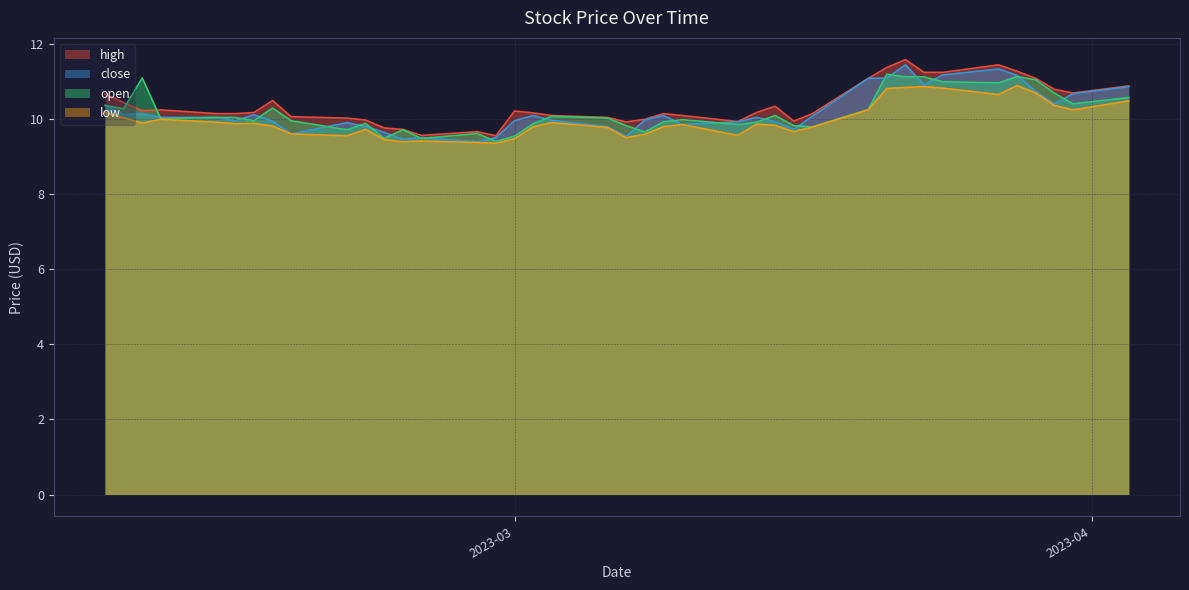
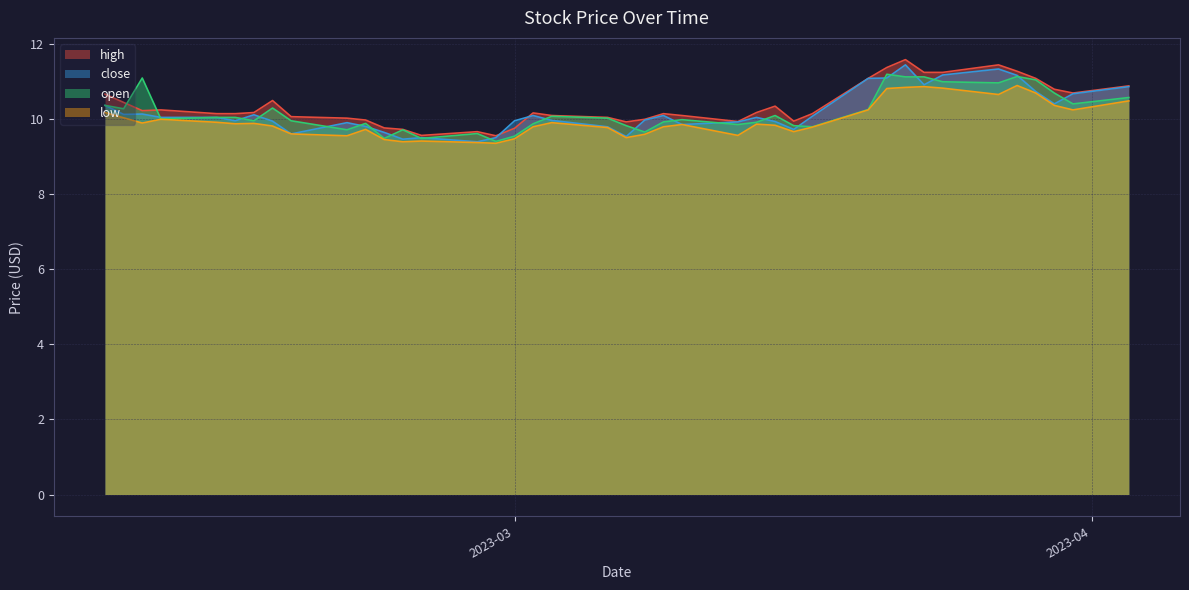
high, 2023-03: 10.2 -> 9.8
